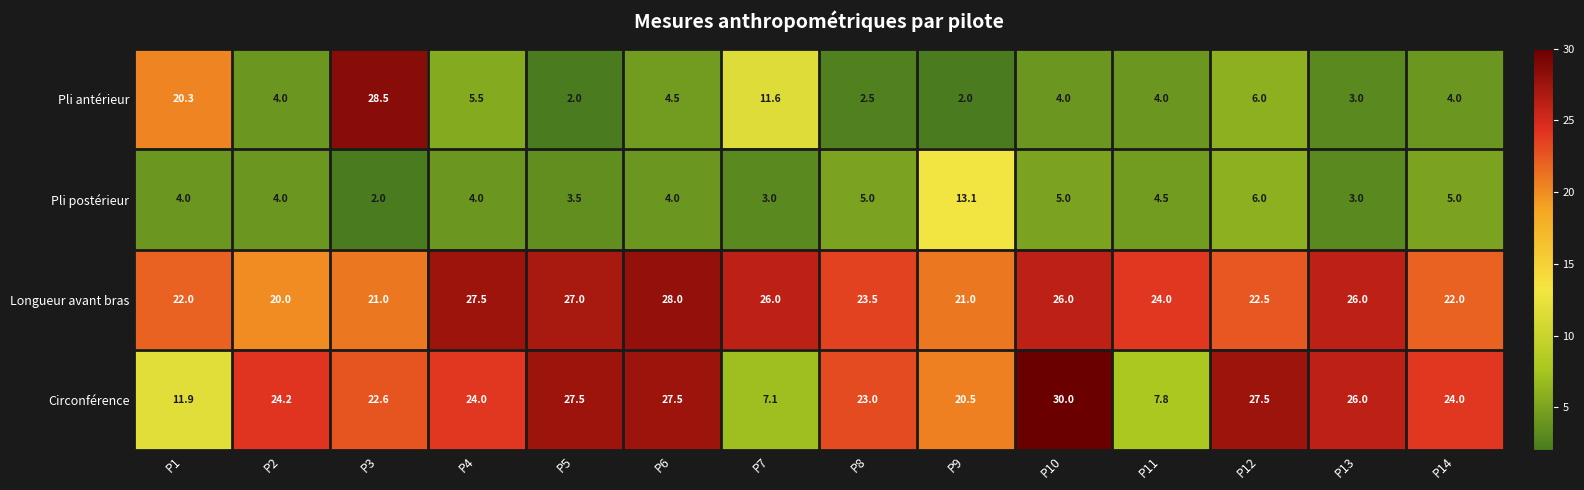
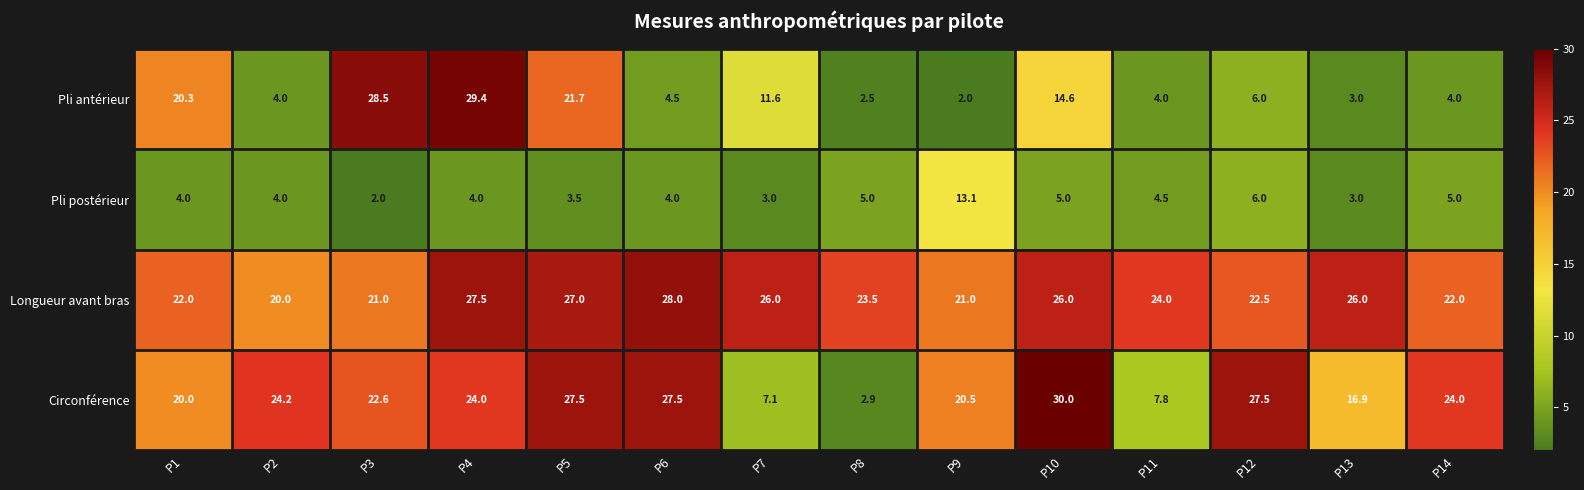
Pli antérieur, P4: 5.5 -> 29.4
Pli antérieur, P5: 2.0 -> 21.7
Pli antérieur, P10: 4.0 -> 14.6
Circonférence, P1: 11.9 -> 20.0
Circonférence, P8: 23.0 -> 2.9
Circonférence, P13: 26.0 -> 16.9
